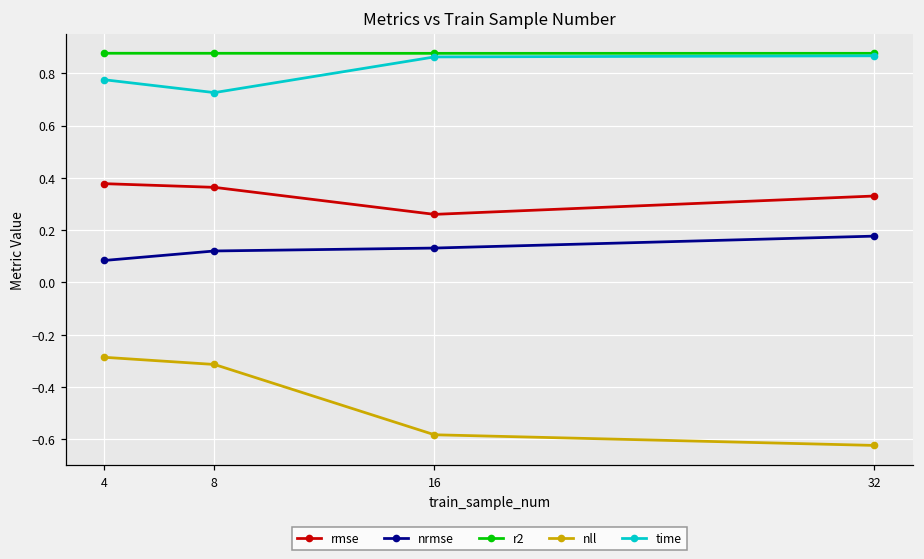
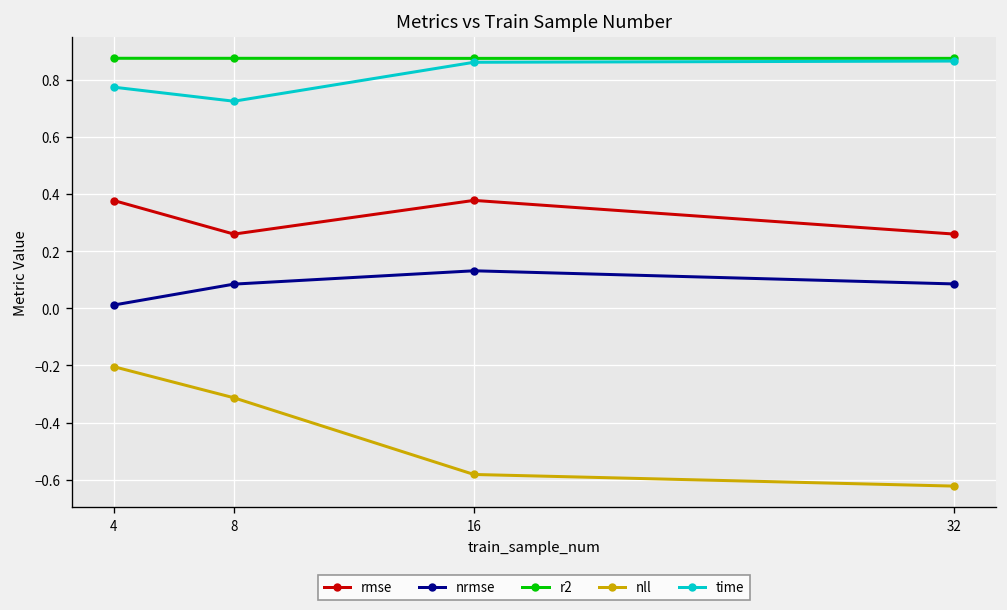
nrmse, 4: 0.08 -> 0.01
nll, 4: -0.29 -> -0.20
rmse, 8: 0.36 -> 0.26
nrmse, 8: 0.12 -> 0.08
rmse, 16: 0.26 -> 0.38
rmse, 32: 0.33 -> 0.26
nrmse, 32: 0.18 -> 0.09
